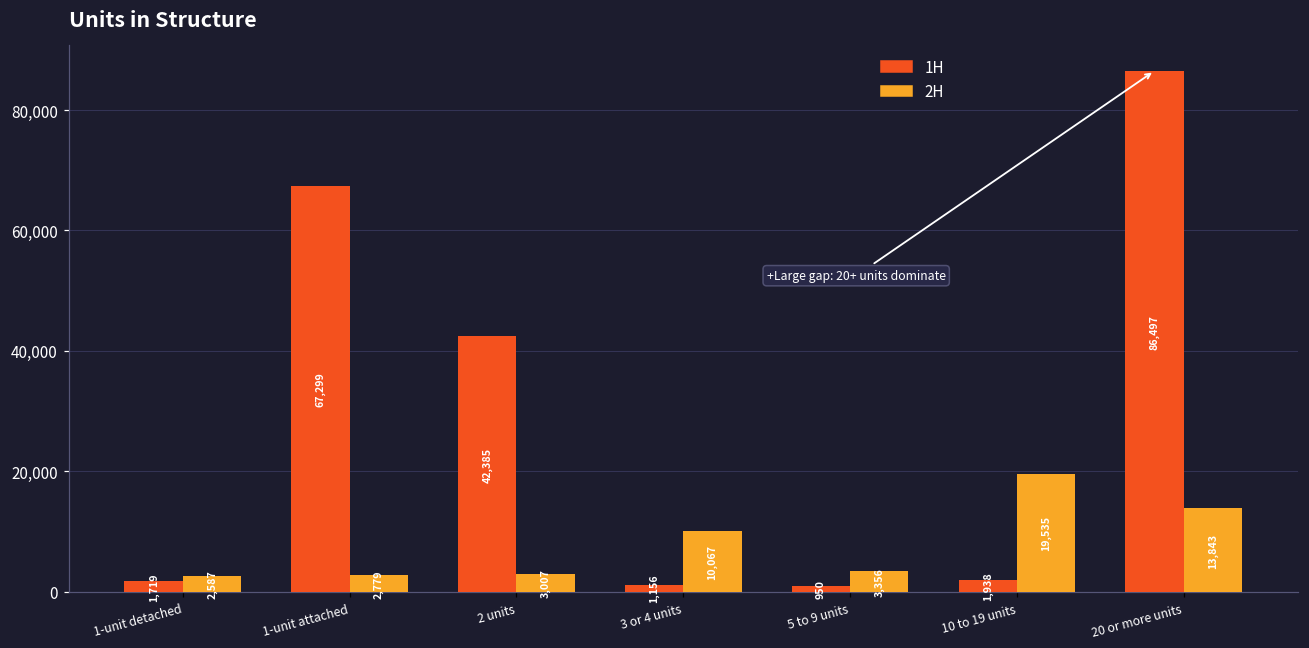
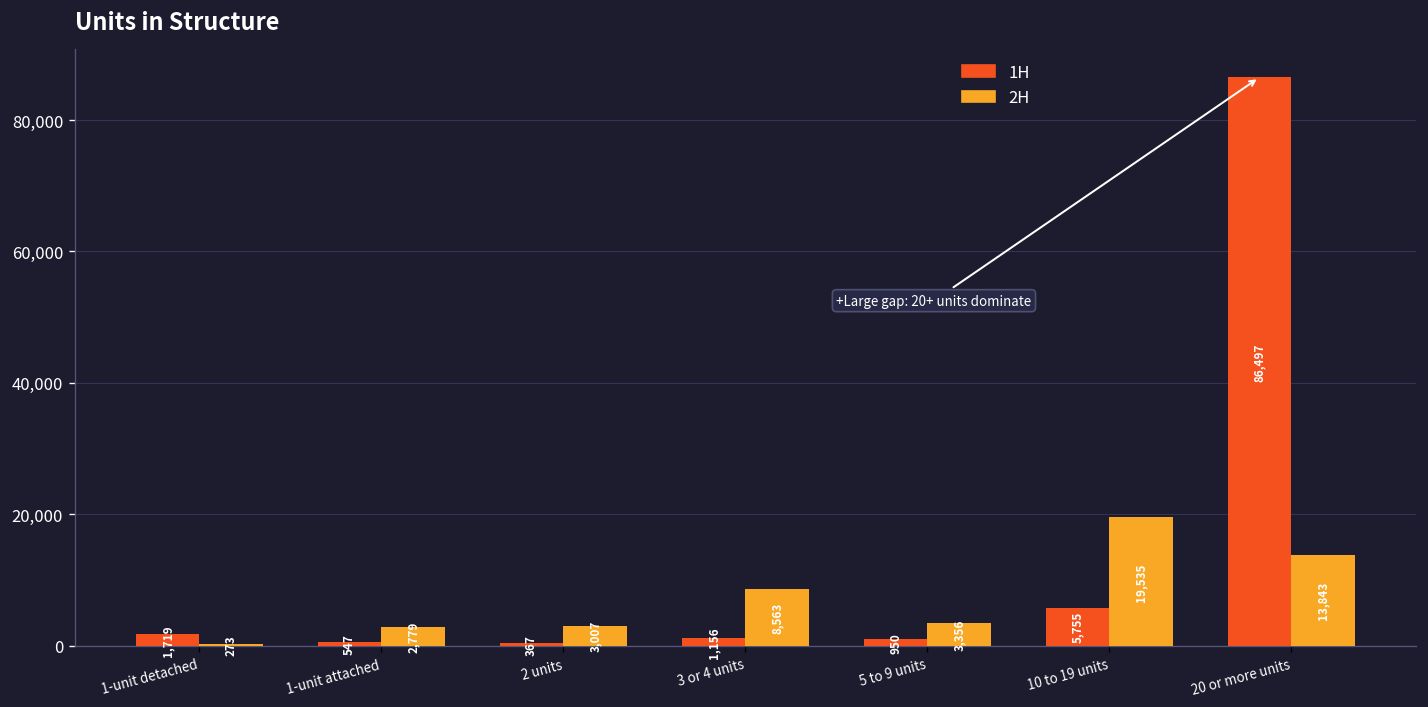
2H, 1-unit detached: 2,587 -> 273
1H, 1-unit attached: 67,299 -> 547
1H, 2 units: 42,385 -> 367
2H, 3 or 4 units: 10,067 -> 8,563
1H, 10 to 19 units: 1,938 -> 5,755
